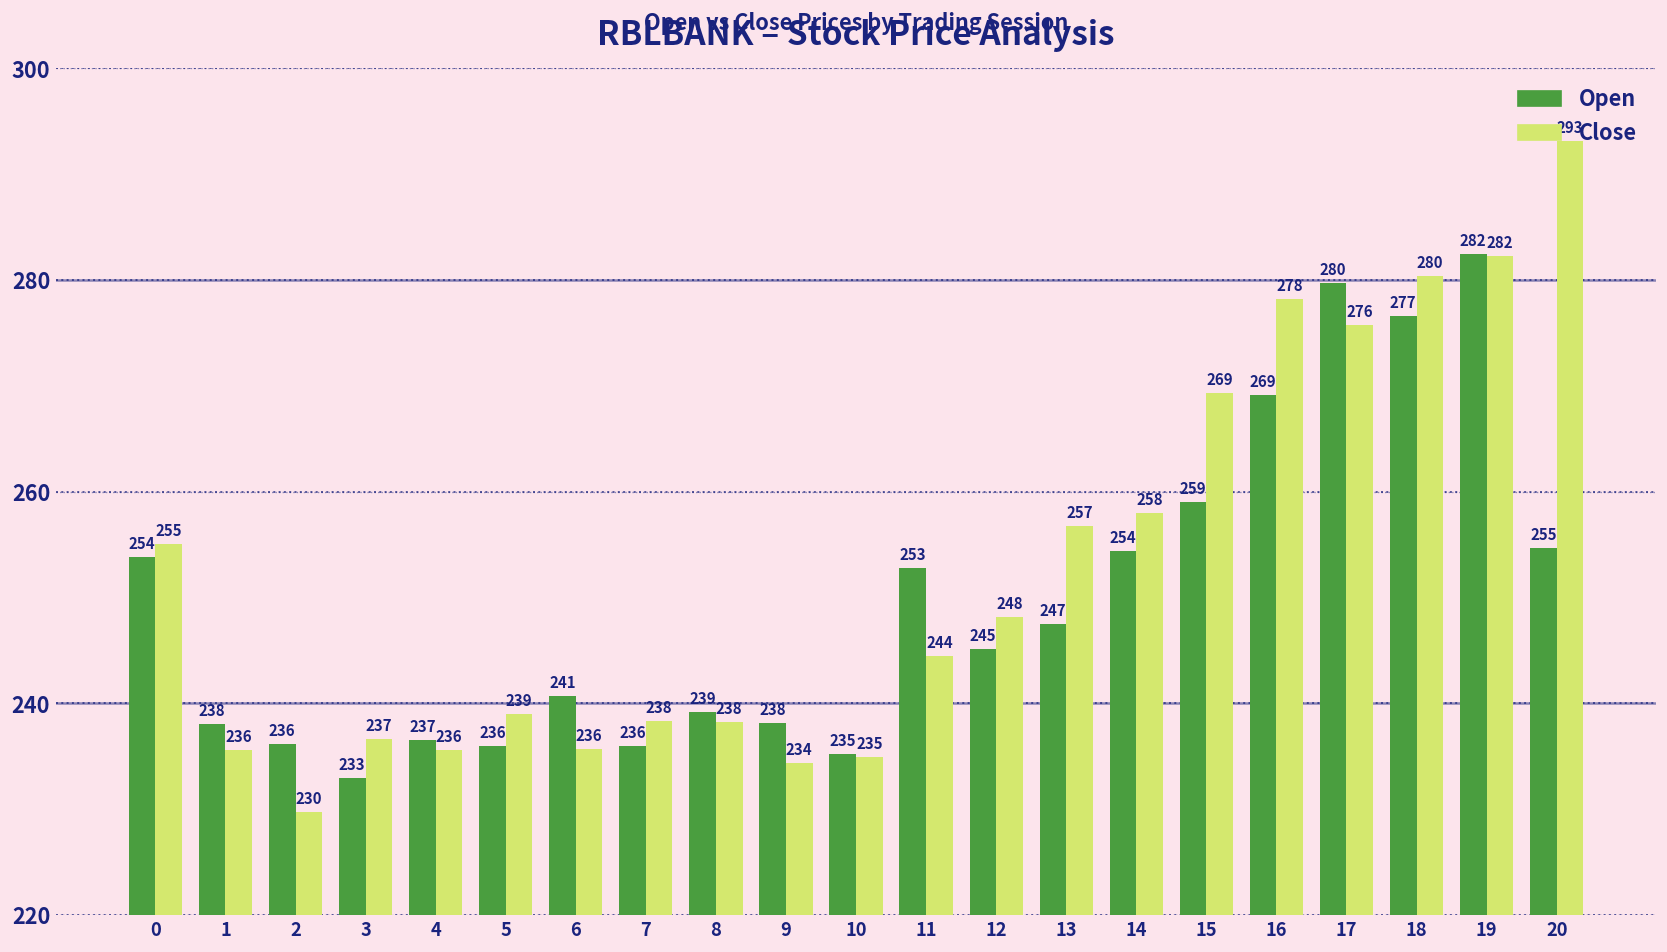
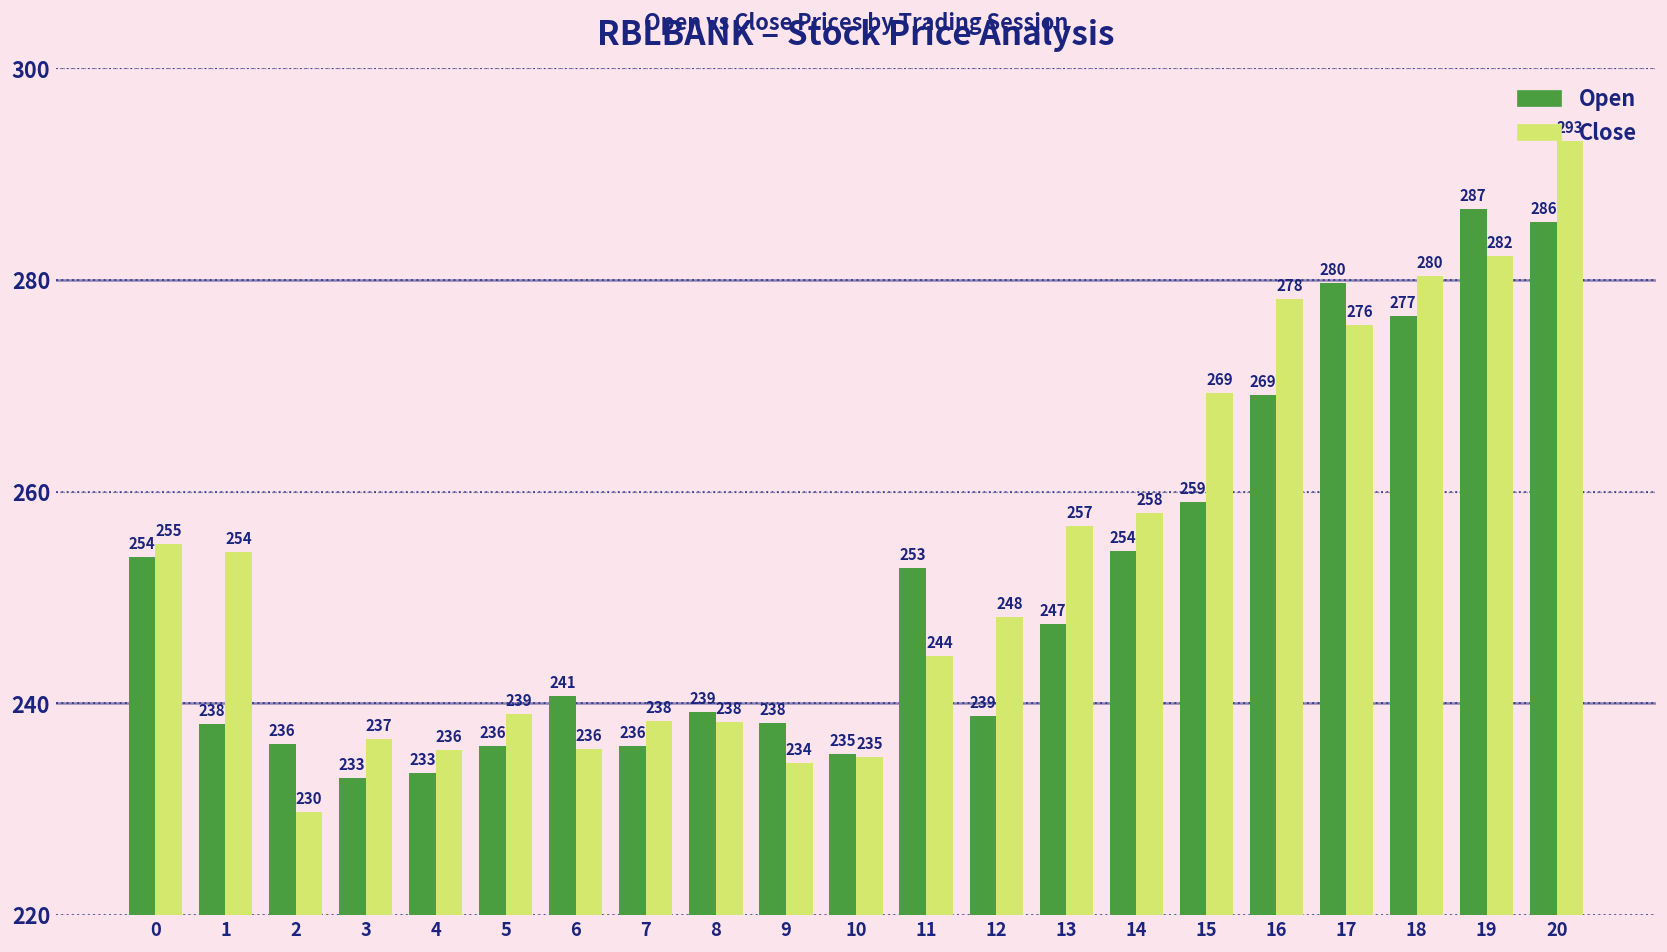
Close, 1: 236 -> 254
Open, 4: 237 -> 233
Open, 12: 245 -> 239
Open, 19: 282 -> 287
Open, 20: 255 -> 286
